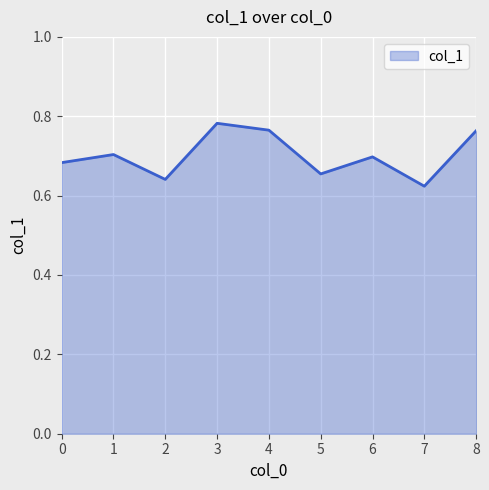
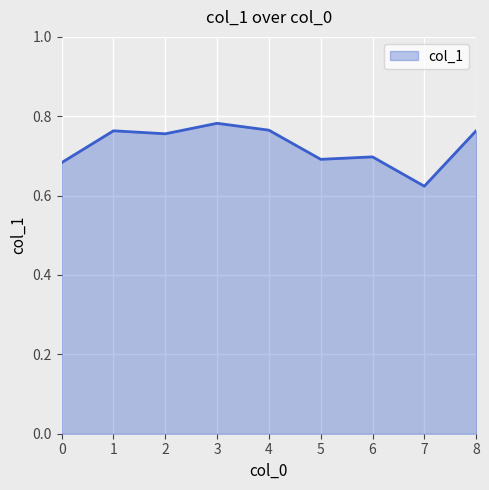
1: 0.70 -> 0.76
2: 0.64 -> 0.76
5: 0.65 -> 0.69
